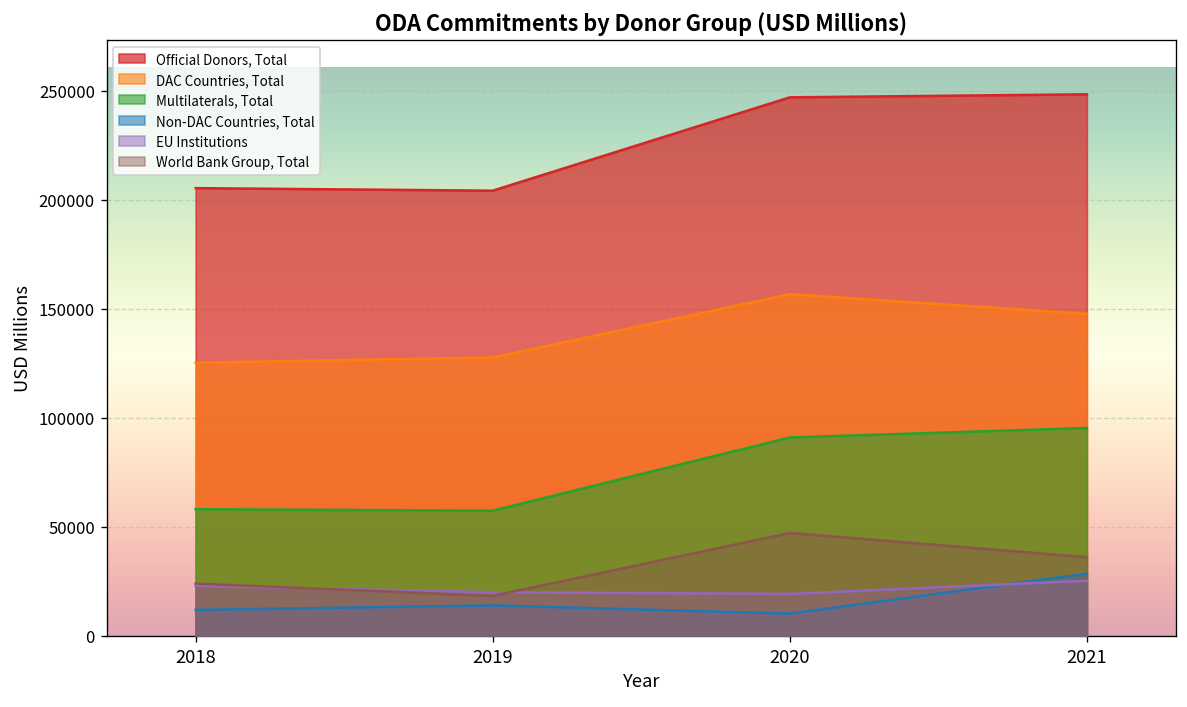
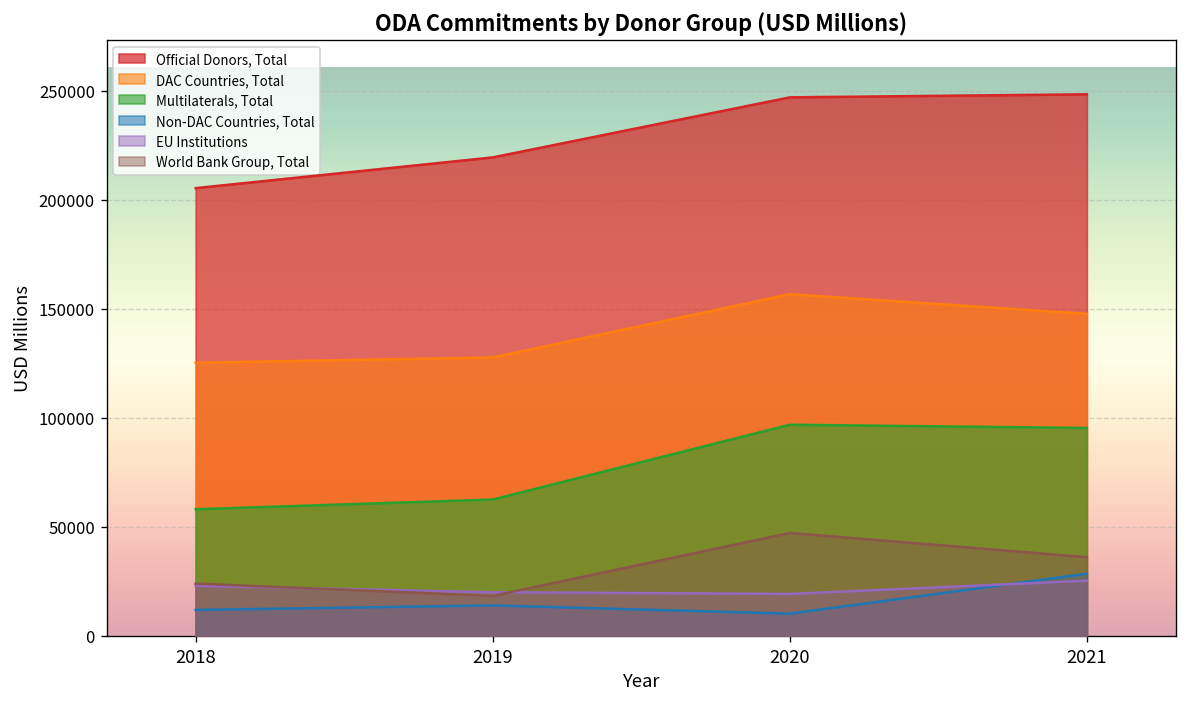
Official Donors, Total, 2019: 204000 -> 219000
Multilaterals, Total, 2019: 57000 -> 62000
Multilaterals, Total, 2020: 91000 -> 97000
